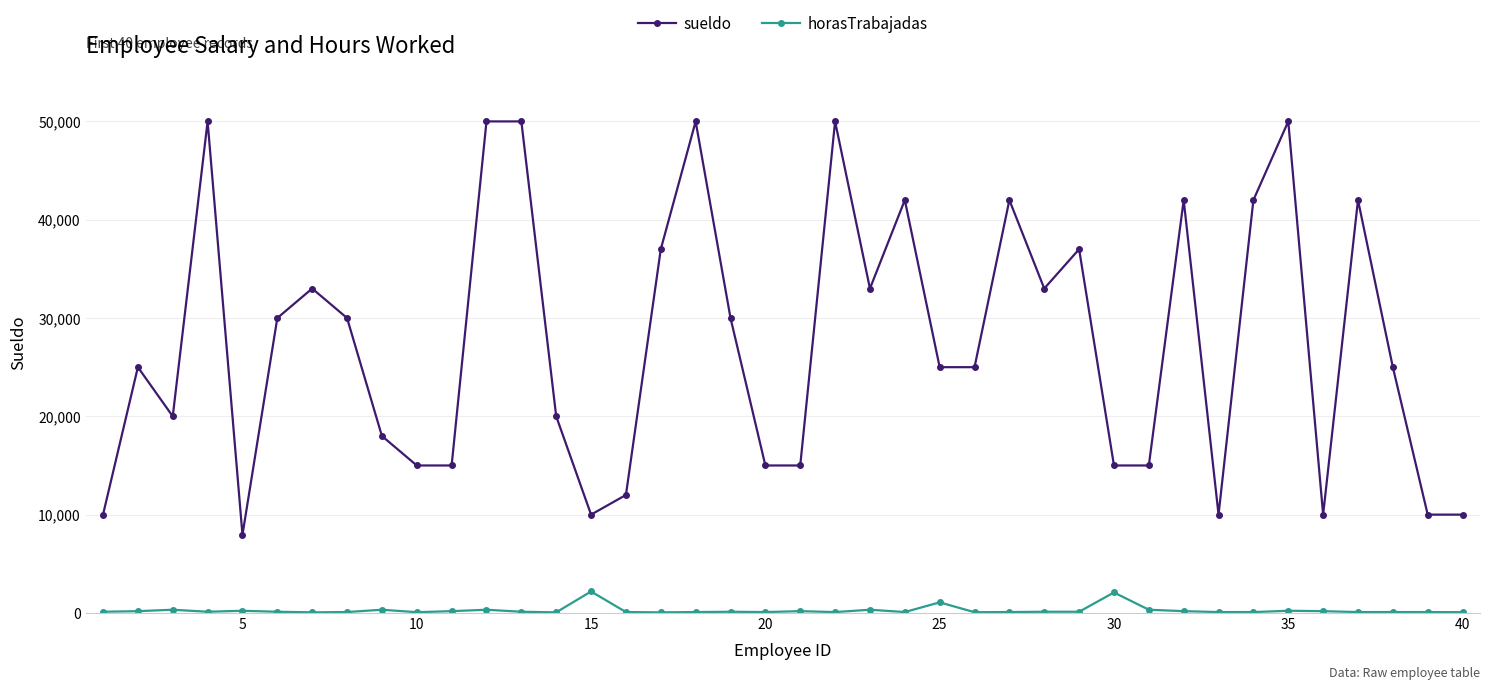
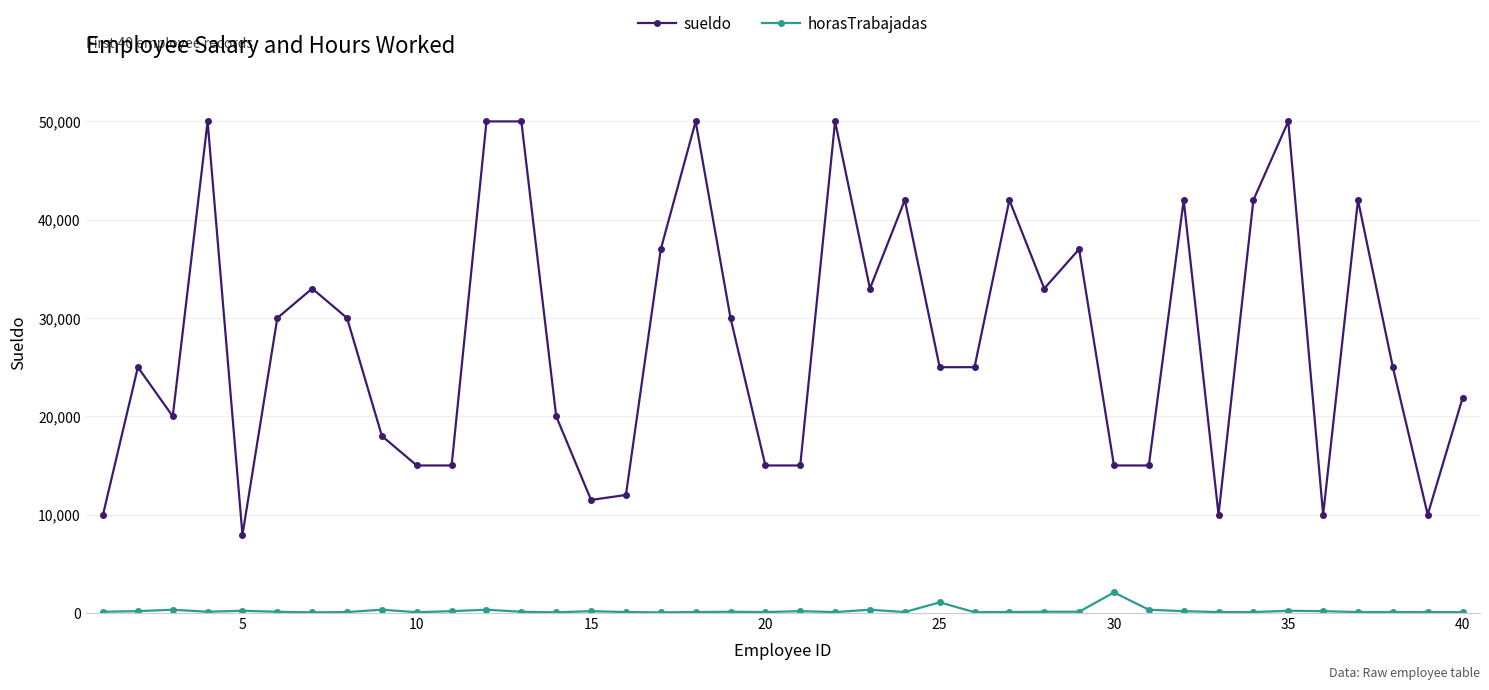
sueldo, 15: 10,000 -> 11,000
horasTrabajadas, 15: 2,000 -> 0
sueldo, 40: 10,000 -> 22,000
